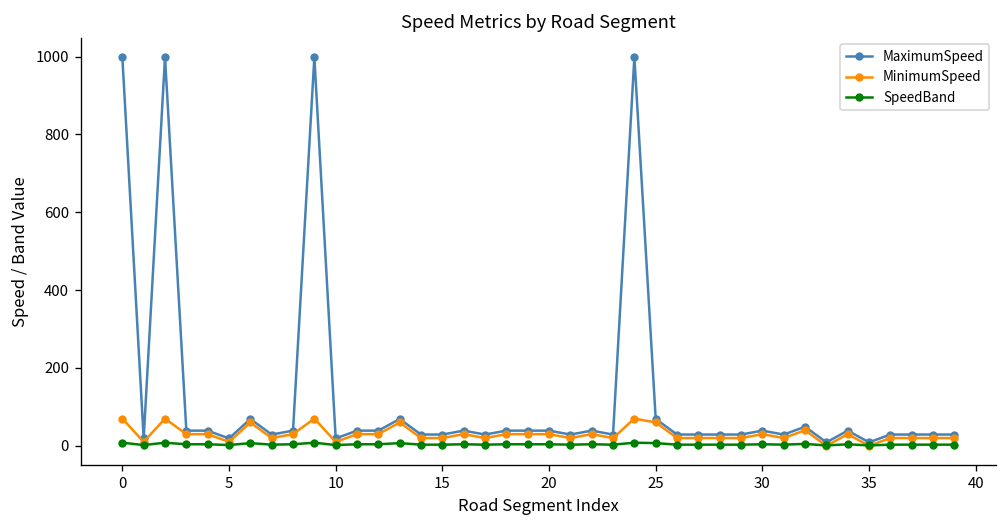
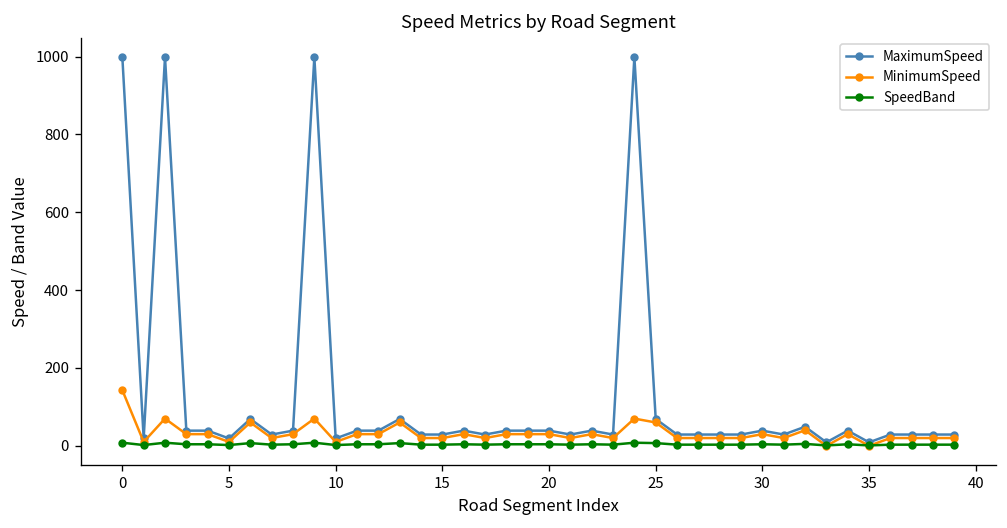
MinimumSpeed, 0: 70 -> 140
